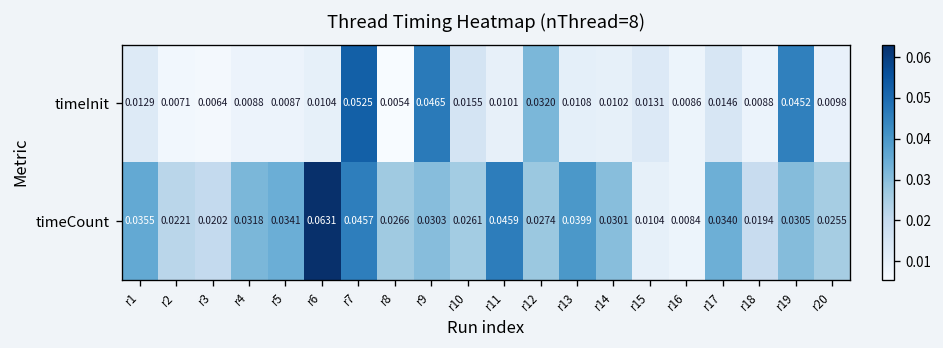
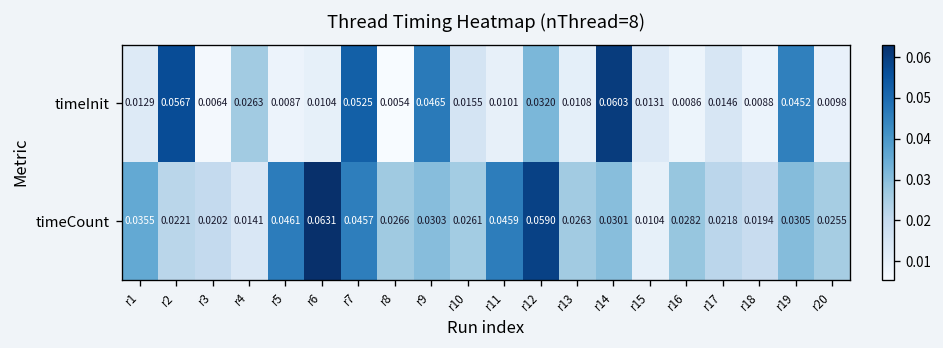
timeInit, r2: 0.0071 -> 0.0567
timeInit, r4: 0.0088 -> 0.0263
timeInit, r14: 0.0102 -> 0.0603
timeCount, r4: 0.0318 -> 0.0141
timeCount, r5: 0.0341 -> 0.0461
timeCount, r12: 0.0274 -> 0.0590
timeCount, r13: 0.0399 -> 0.0263
timeCount, r16: 0.0084 -> 0.0282
timeCount, r17: 0.0340 -> 0.0218
